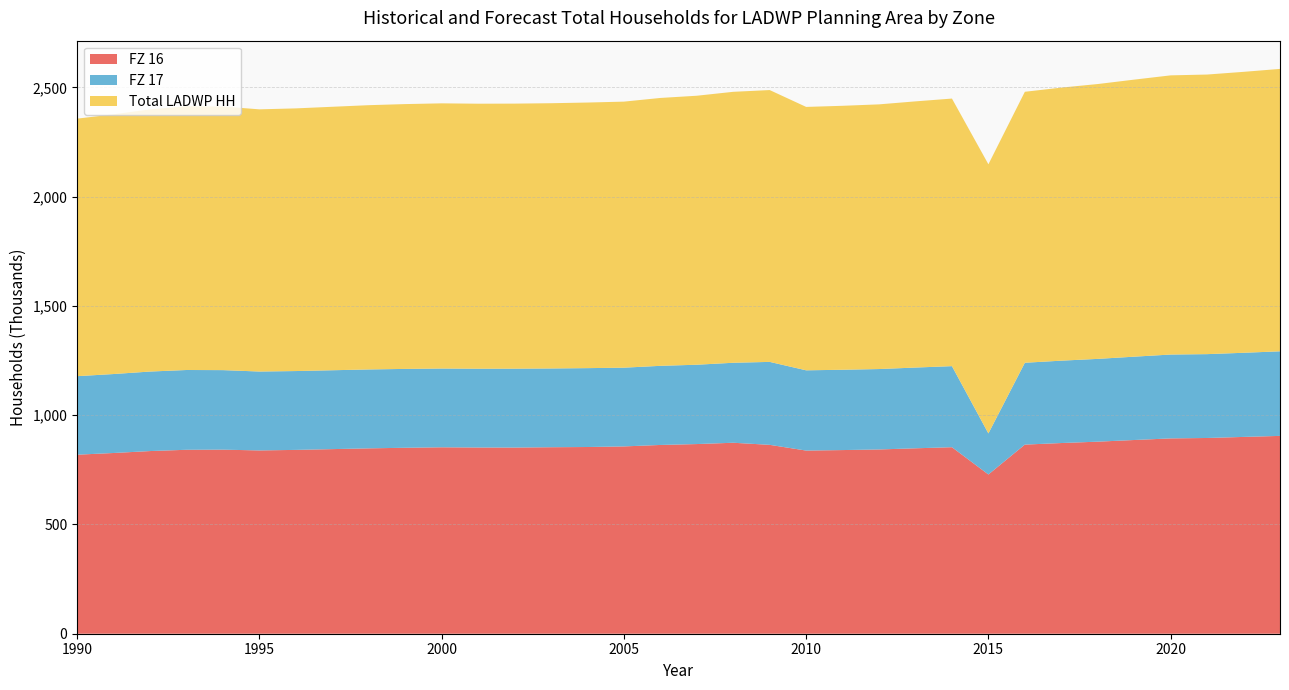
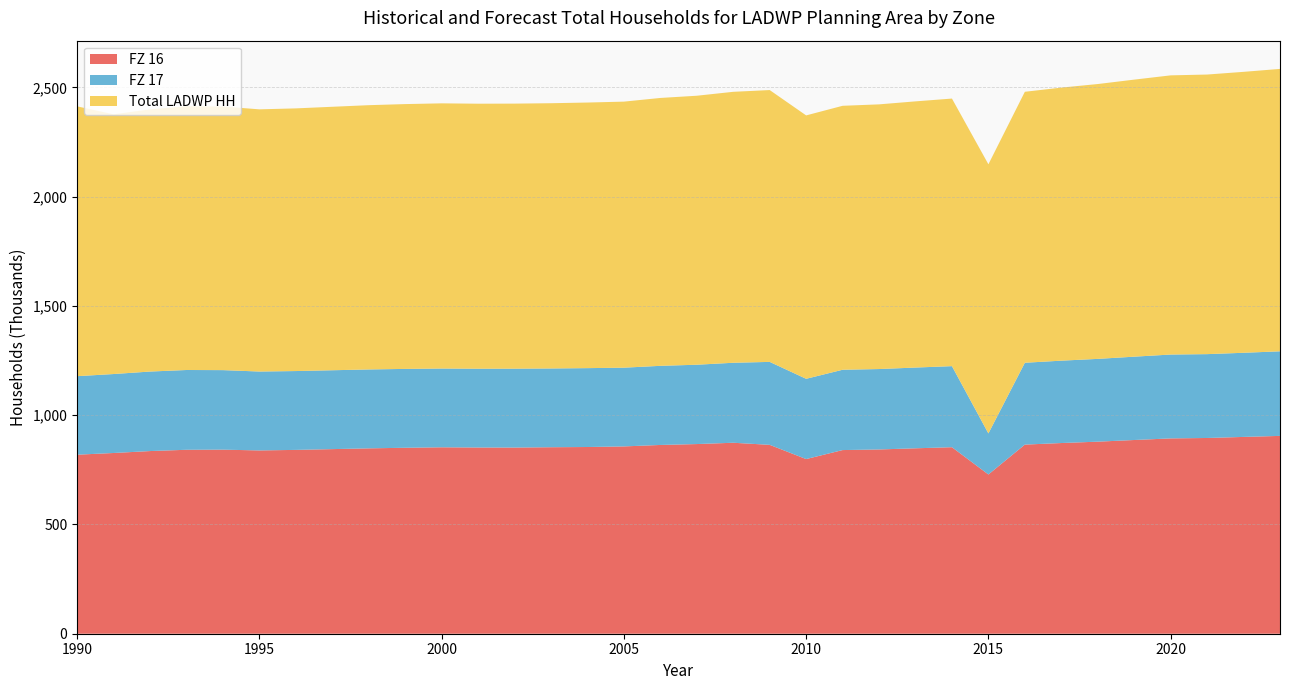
Total LADWP HH, 1990: 1,180 -> 1,230
FZ 16, 2010: 840 -> 800
